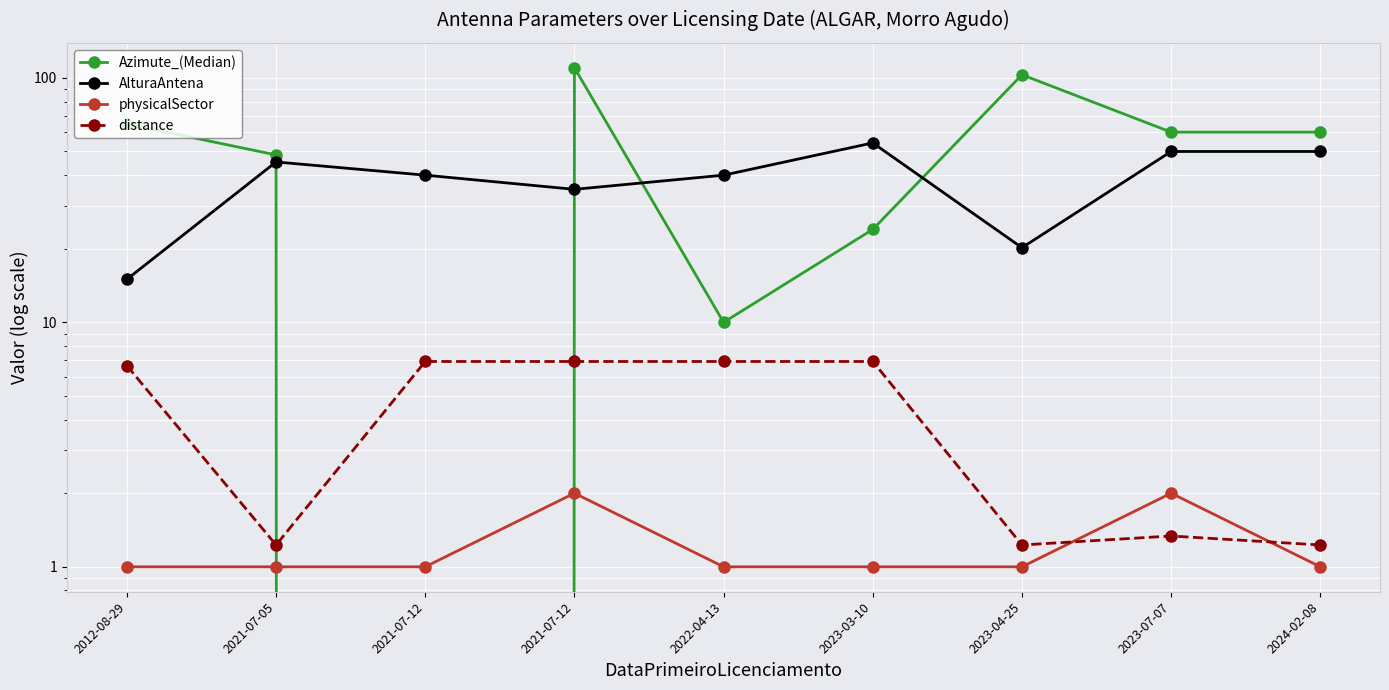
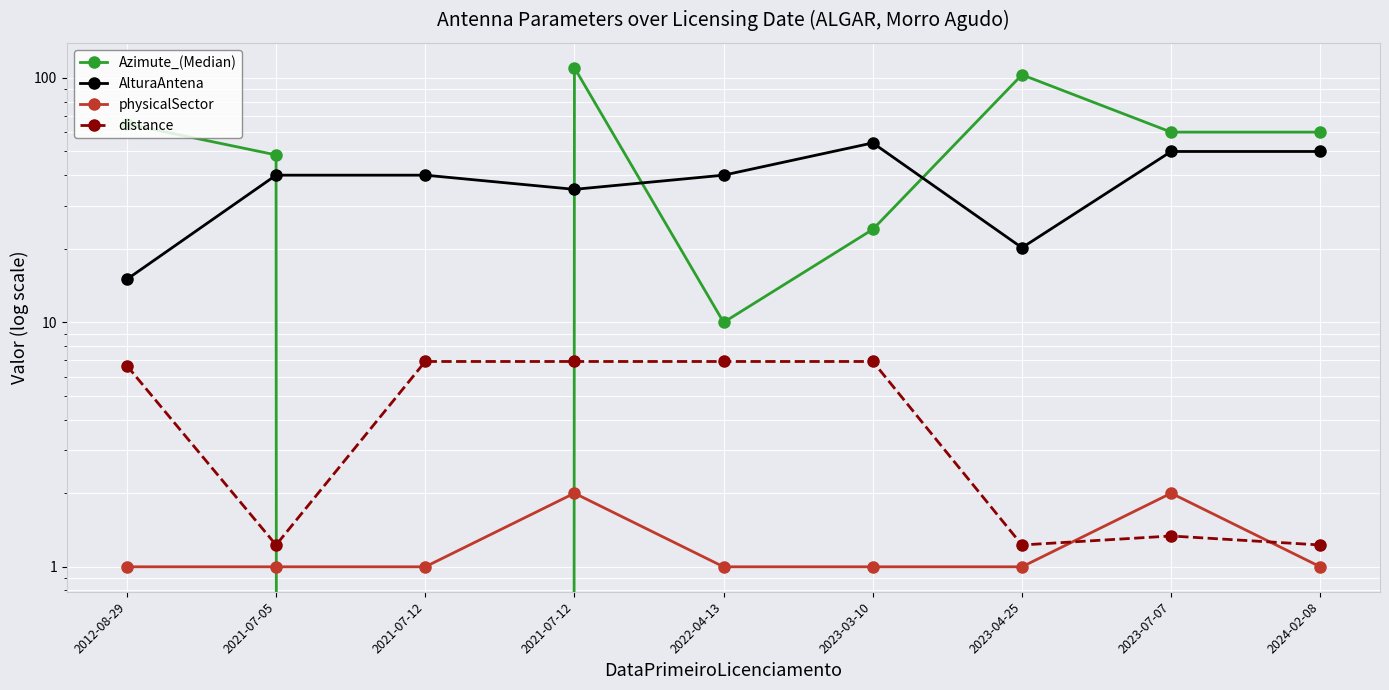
AlturaAntena, 2021-07-05: 45 -> 40
